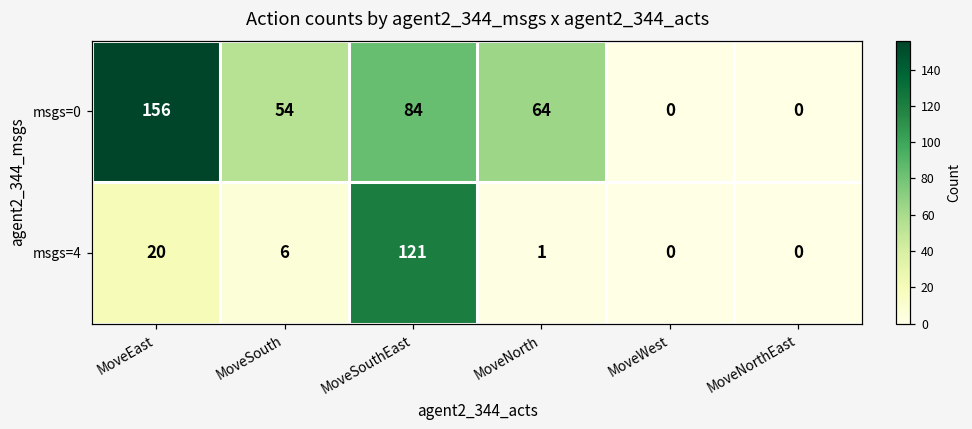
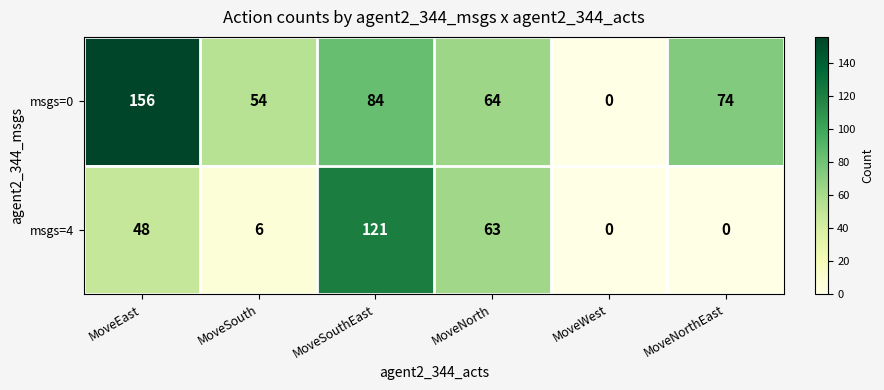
msgs=0, MoveNorthEast: 0 -> 74
msgs=4, MoveEast: 20 -> 48
msgs=4, MoveNorth: 1 -> 63
